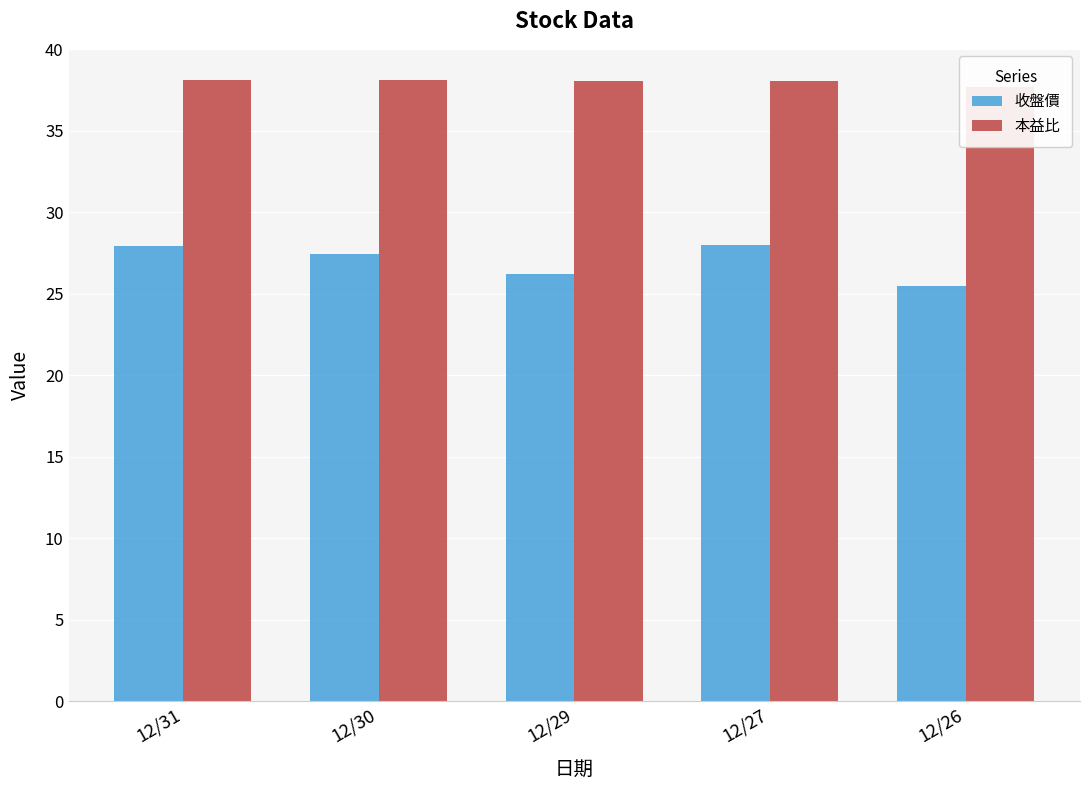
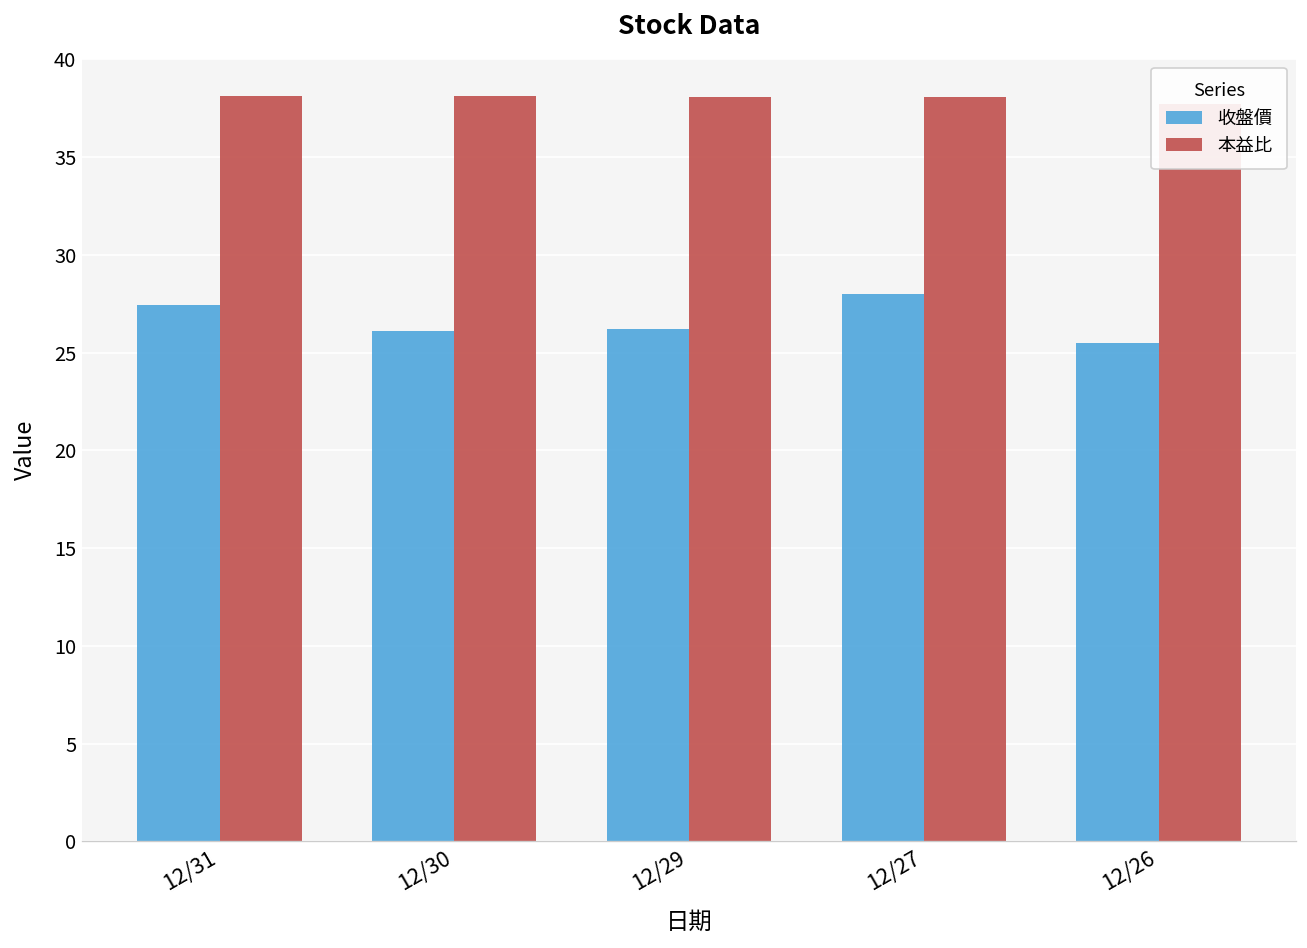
收盤價, 12/31: 28.0 -> 27.5
收盤價, 12/30: 27.5 -> 26.1
